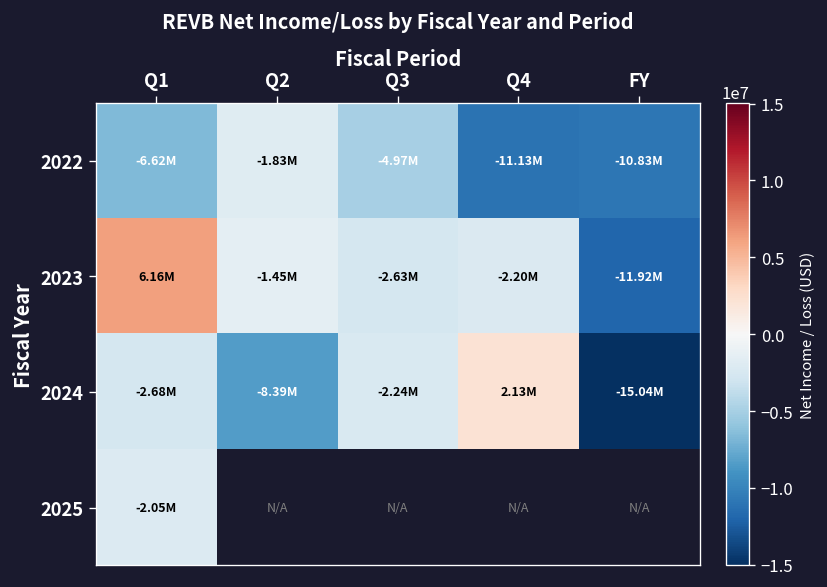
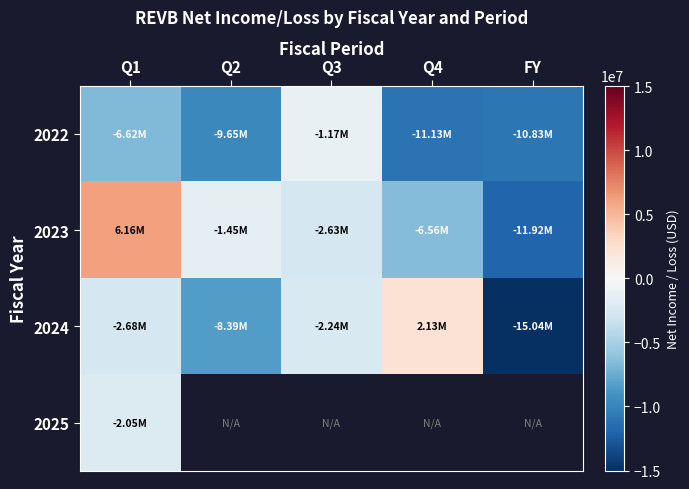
2022, Q2: -1.83M -> -9.65M
2022, Q3: -4.97M -> -1.17M
2023, Q4: -2.20M -> -6.56M
